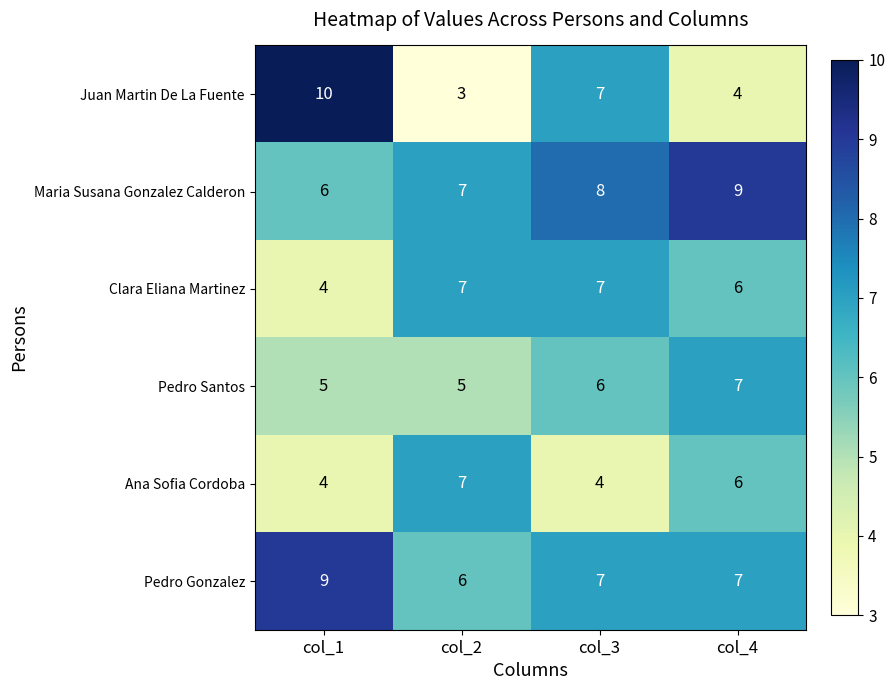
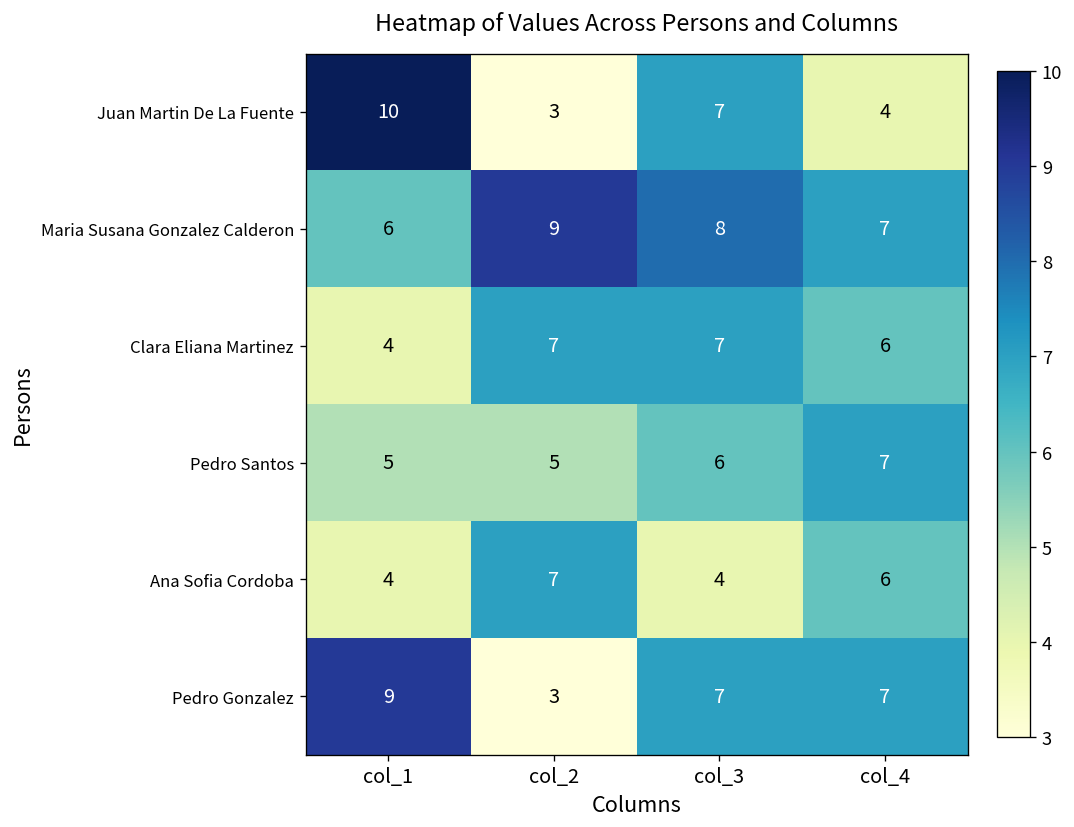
Maria Susana Gonzalez Calderon, col_2: 7 -> 9
Maria Susana Gonzalez Calderon, col_4: 9 -> 7
Pedro Gonzalez, col_2: 6 -> 3
